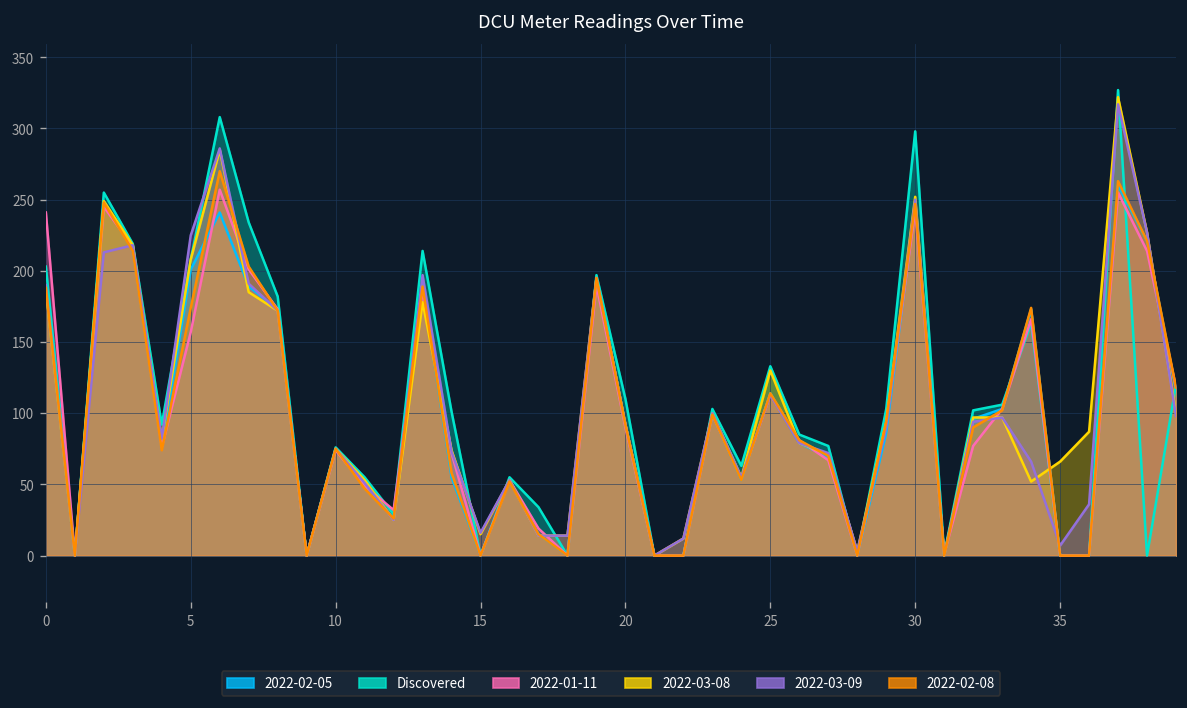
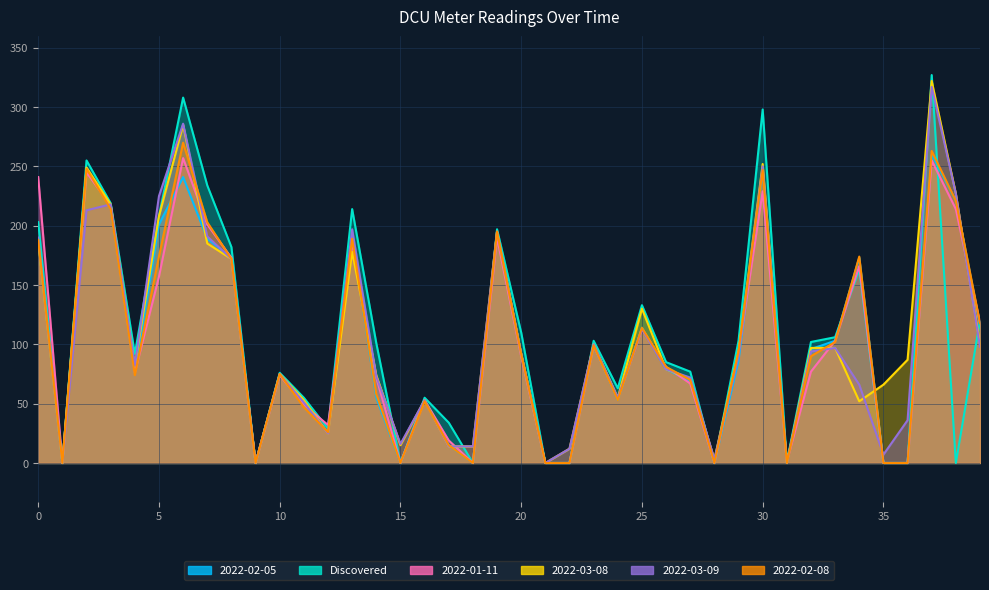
2022-01-11, 30: 243 -> 229
